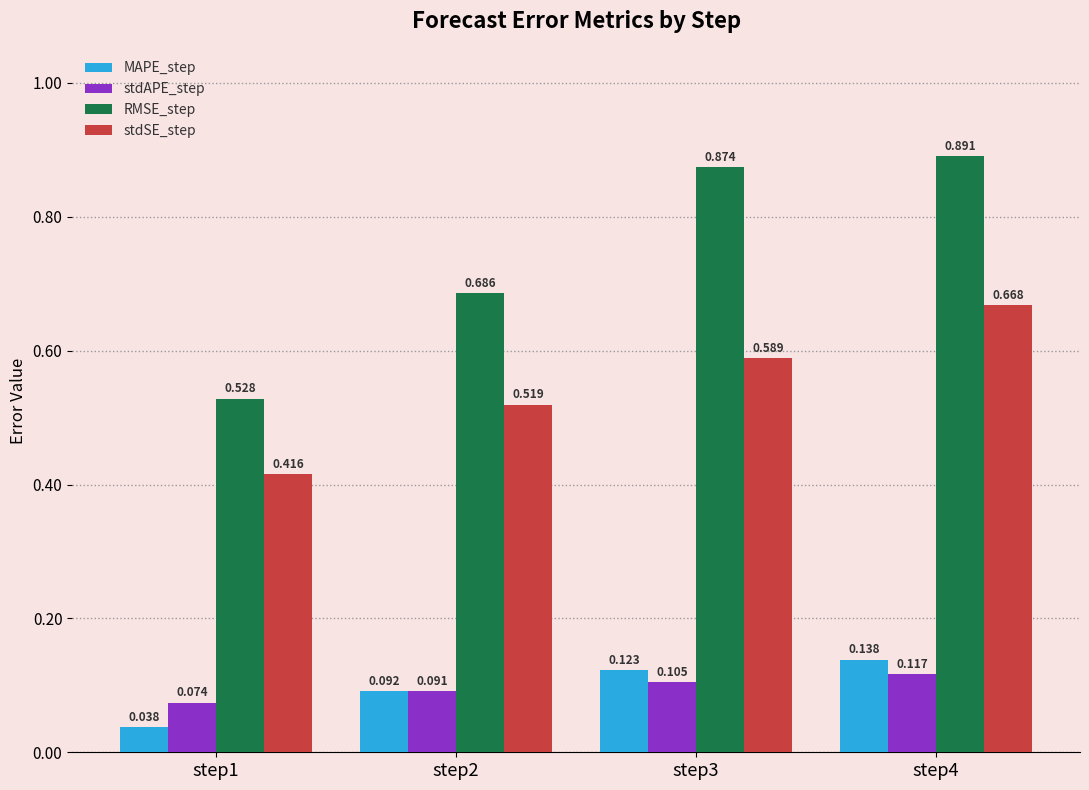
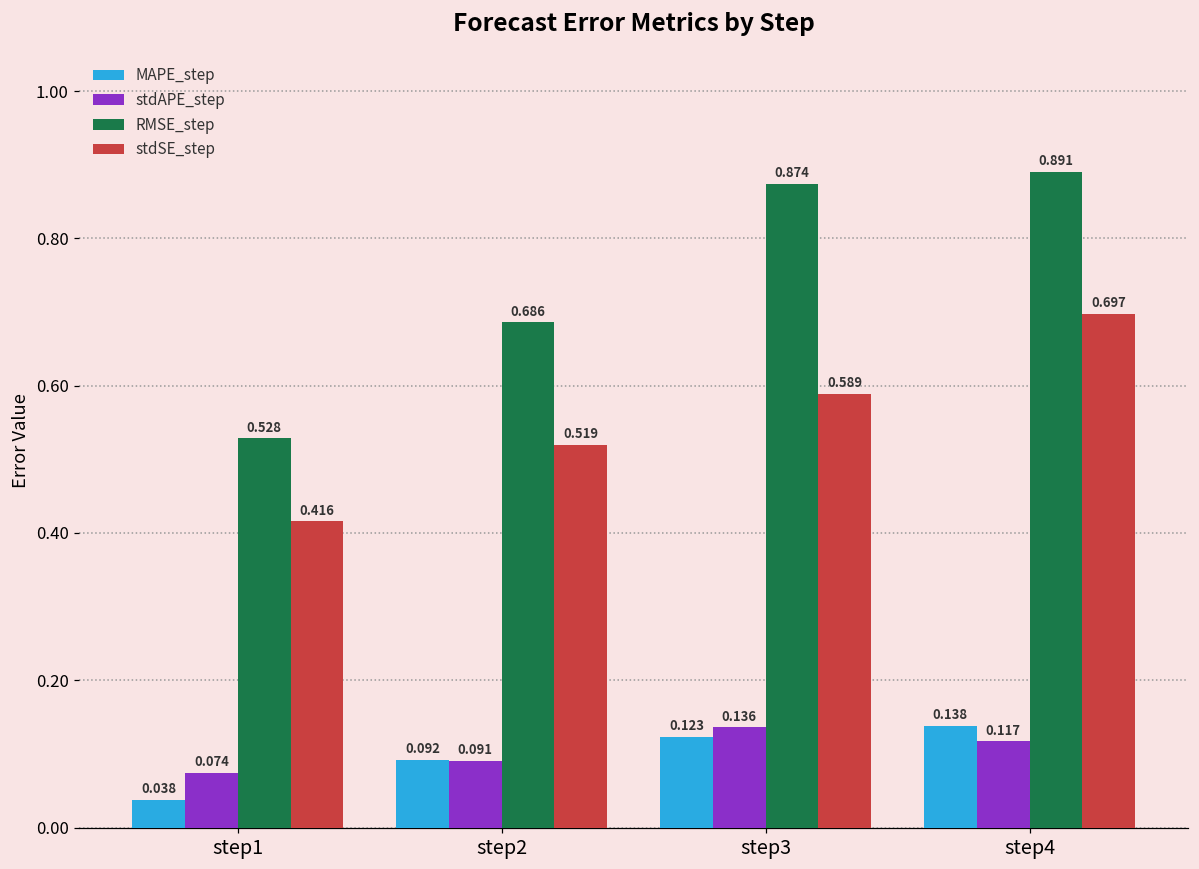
stdAPE_step, step3: 0.105 -> 0.136
stdSE_step, step4: 0.668 -> 0.697
